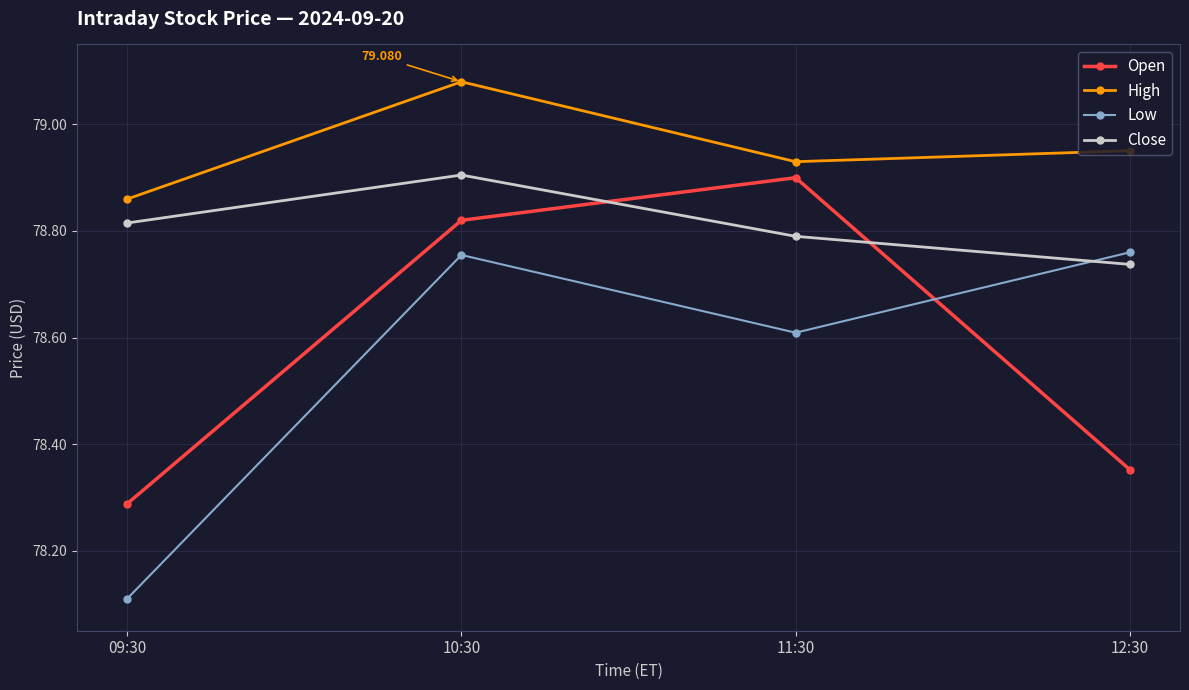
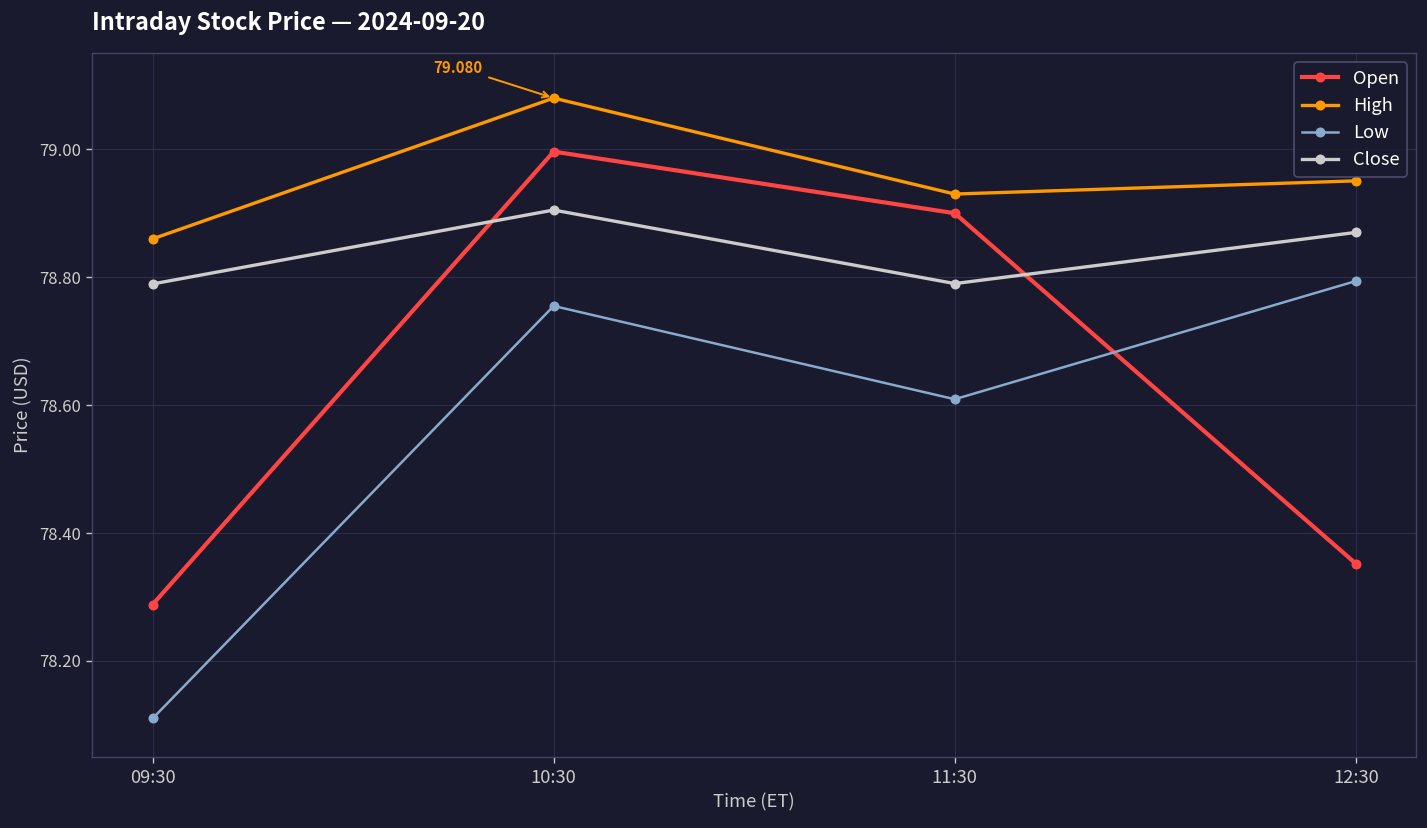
Close, 09:30: 78.82 -> 78.79
Open, 10:30: 78.82 -> 79.00
Low, 12:30: 78.76 -> 78.79
Close, 12:30: 78.74 -> 78.87
